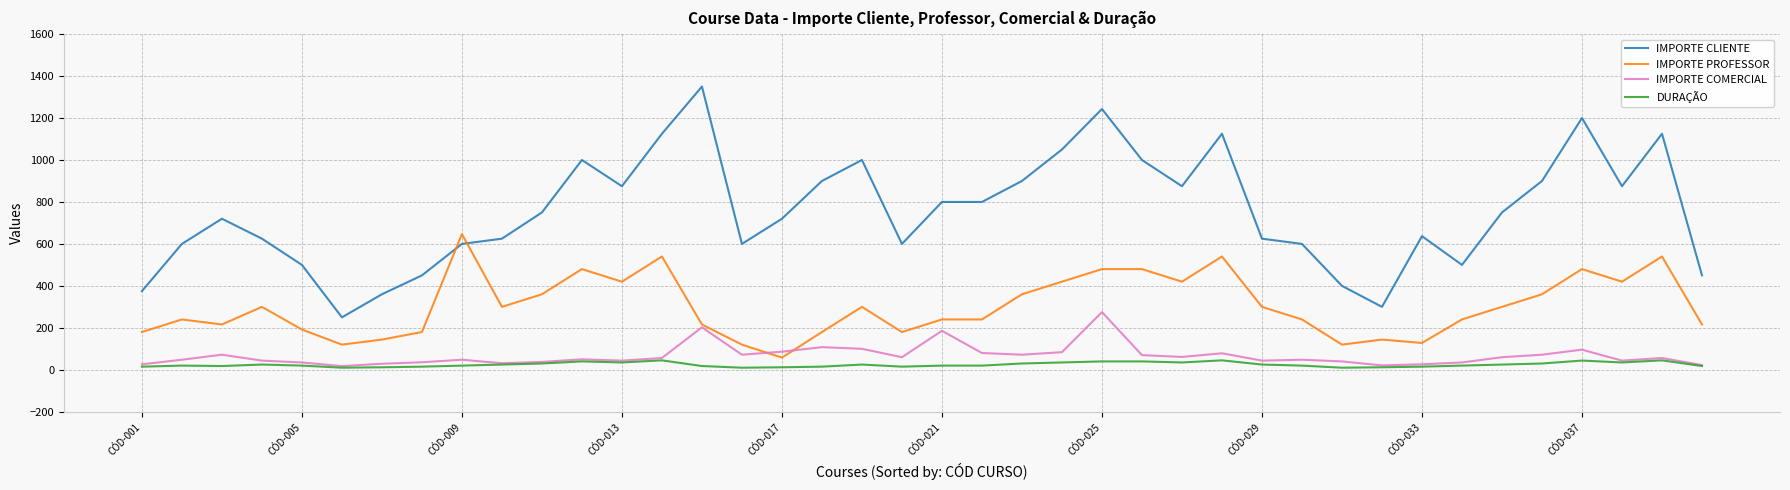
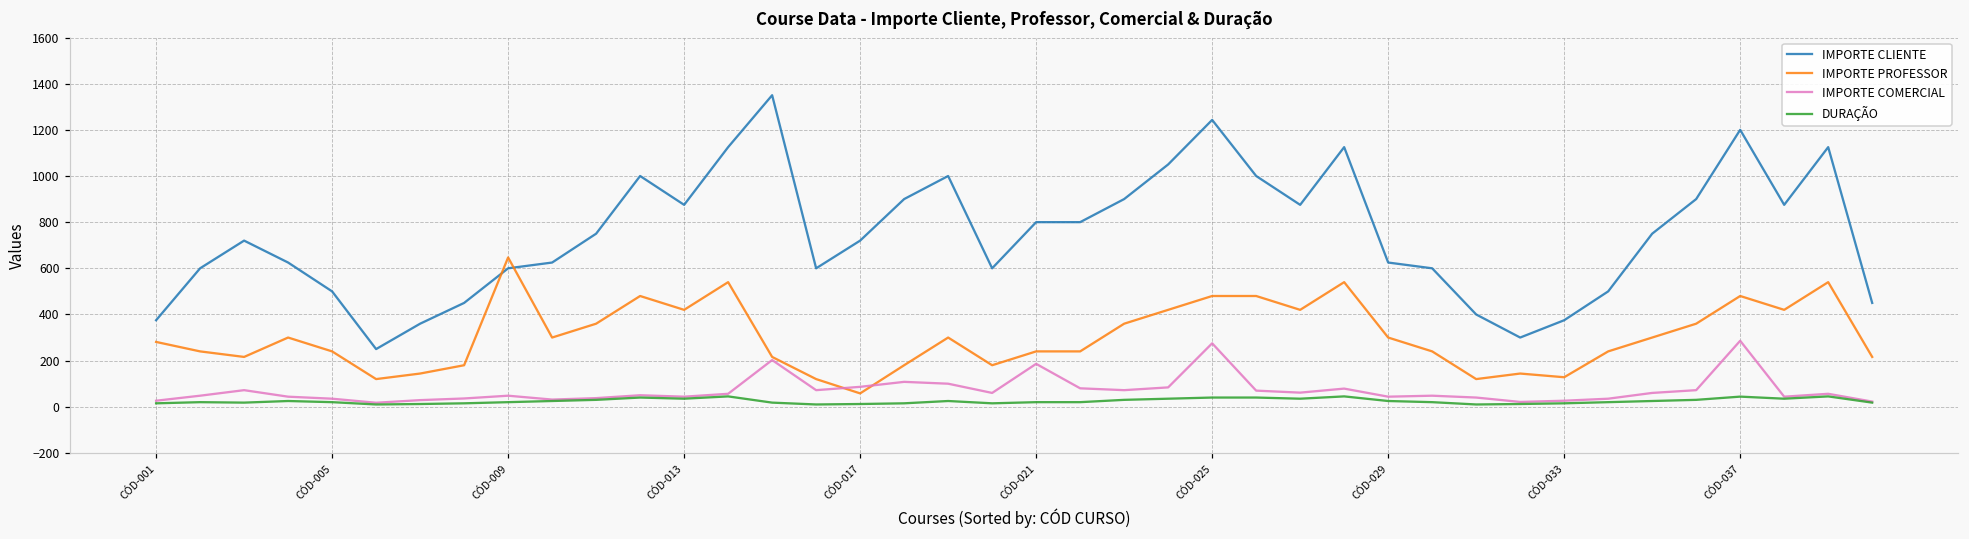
IMPORTE PROFESSOR, CÓD-001: 180 -> 280
IMPORTE PROFESSOR, CÓD-005: 190 -> 240
IMPORTE CLIENTE, CÓD-033: 640 -> 380
IMPORTE COMERCIAL, CÓD-037: 100 -> 290
